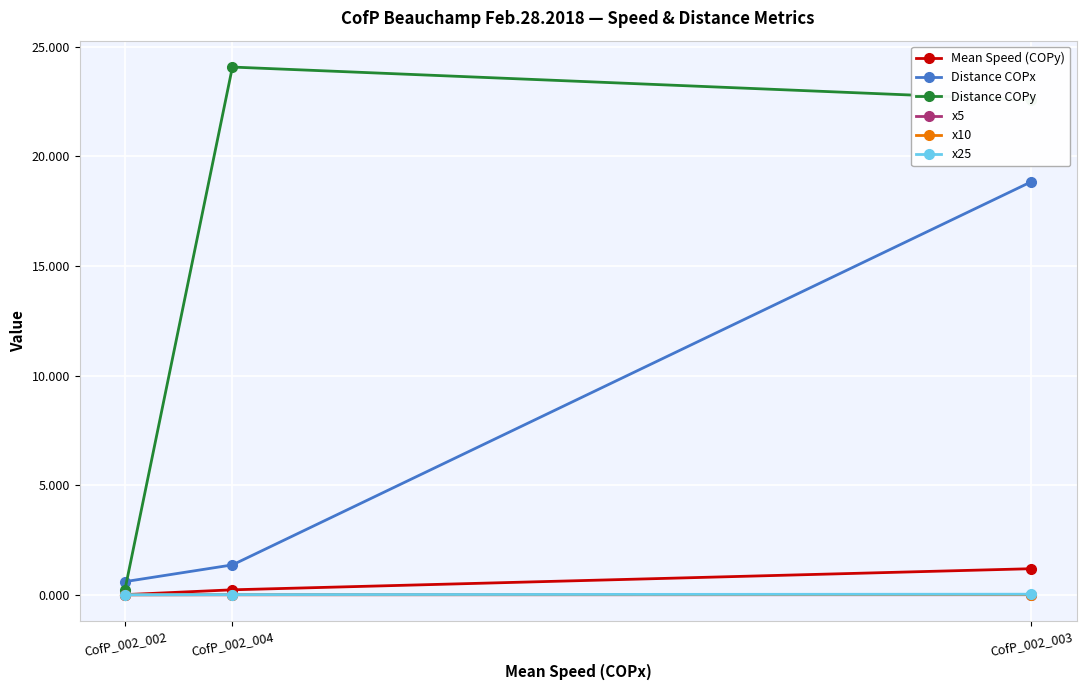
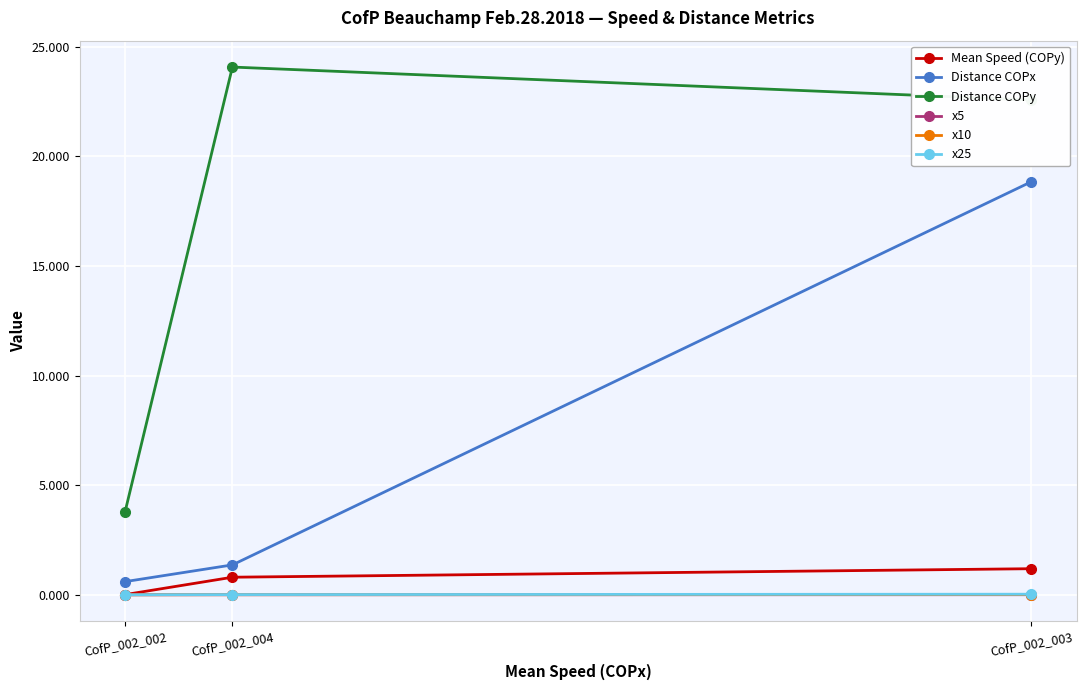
Distance COPy, CofP_002_002: 0.2 -> 3.8
Mean Speed (COPy), CofP_002_004: 0.2 -> 0.8
